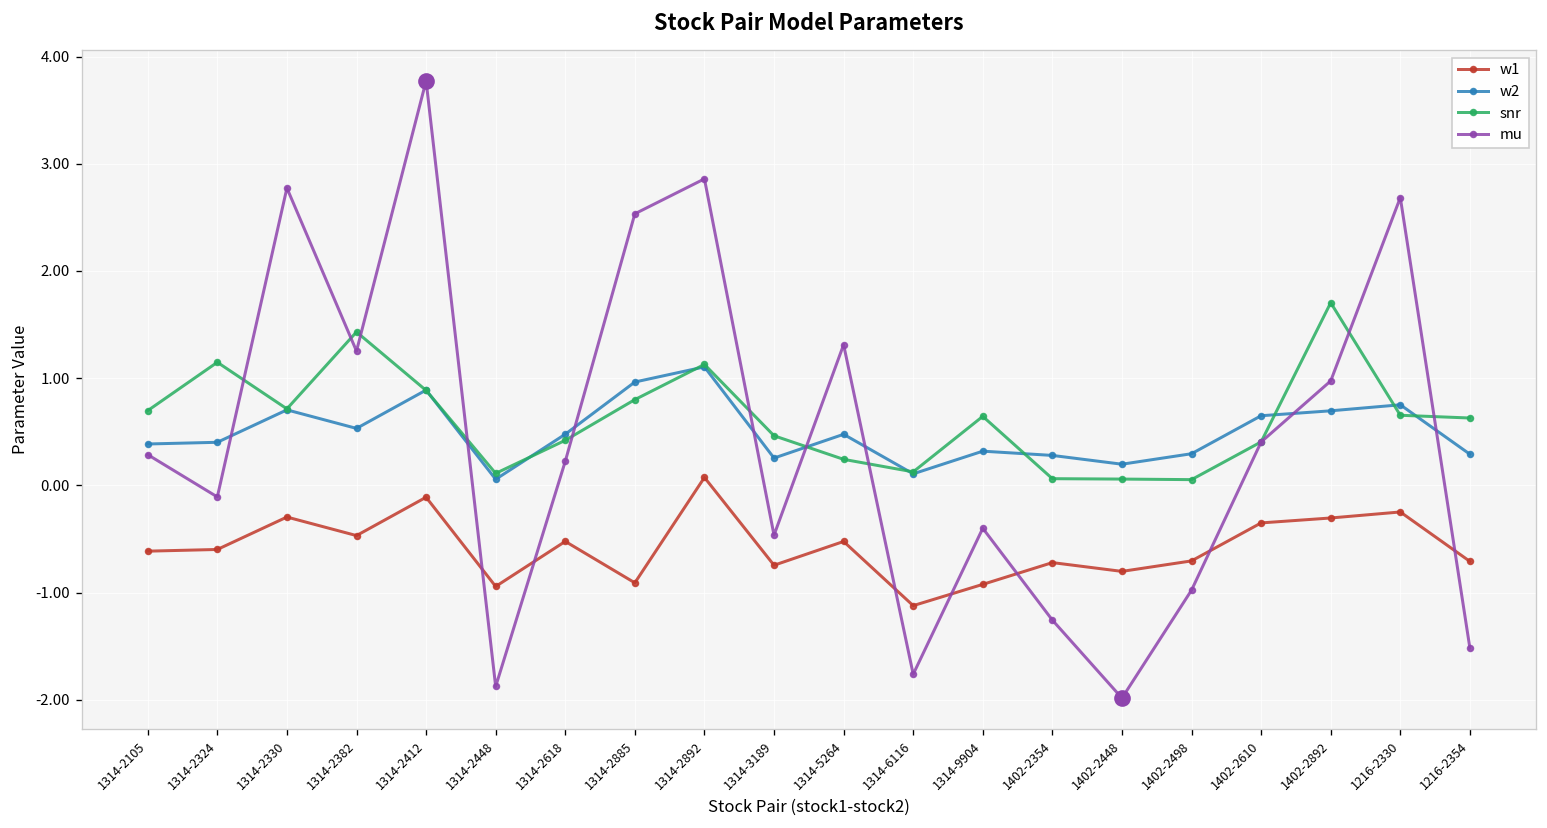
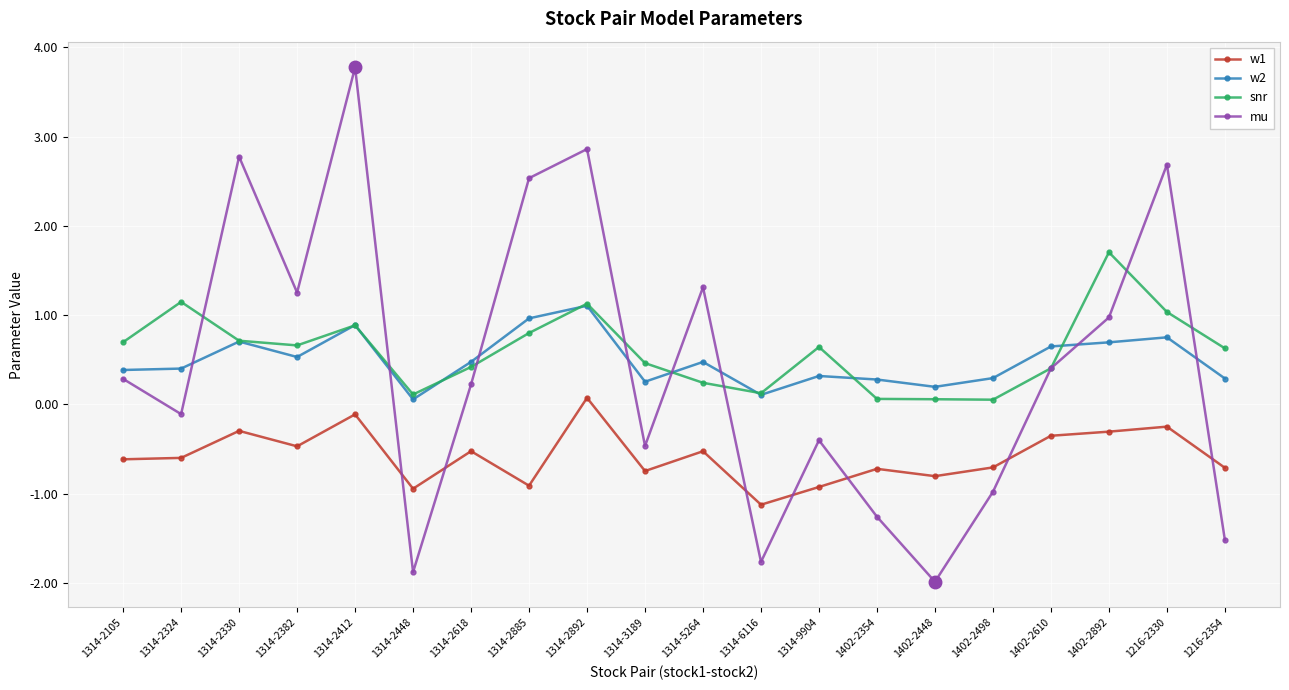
snr, 1314-2382: 1.4 -> 0.7
snr, 1216-2330: 0.7 -> 1.0
